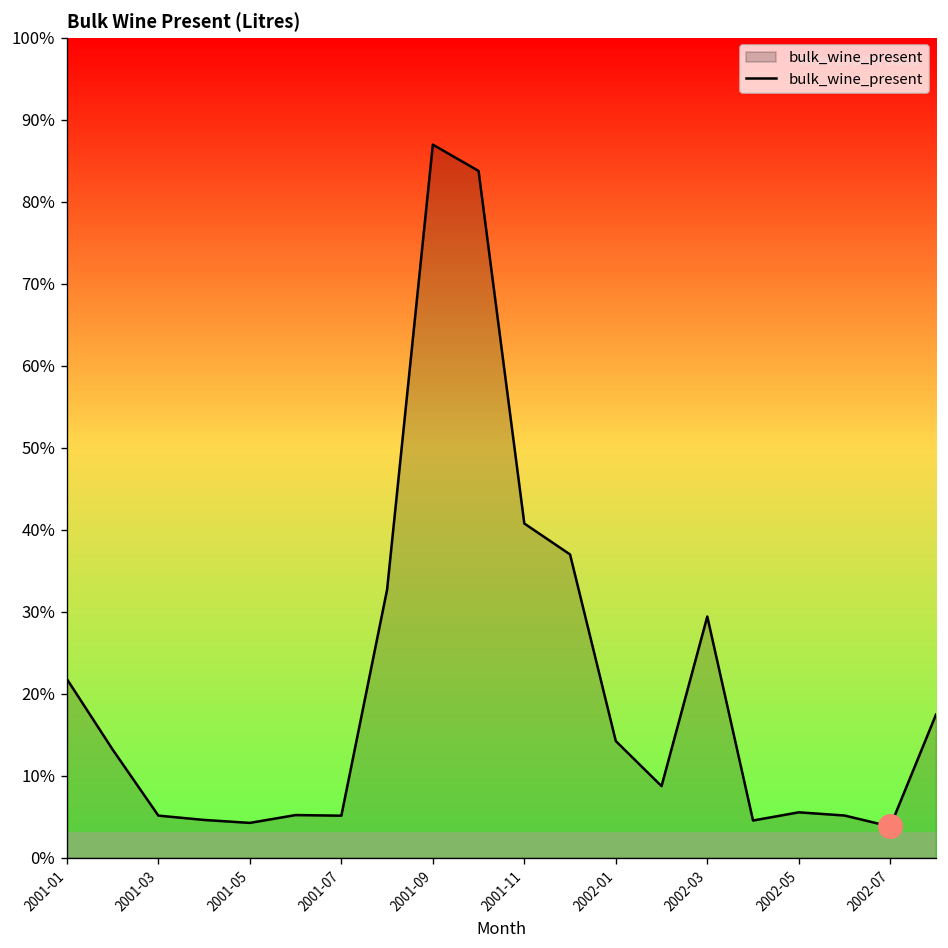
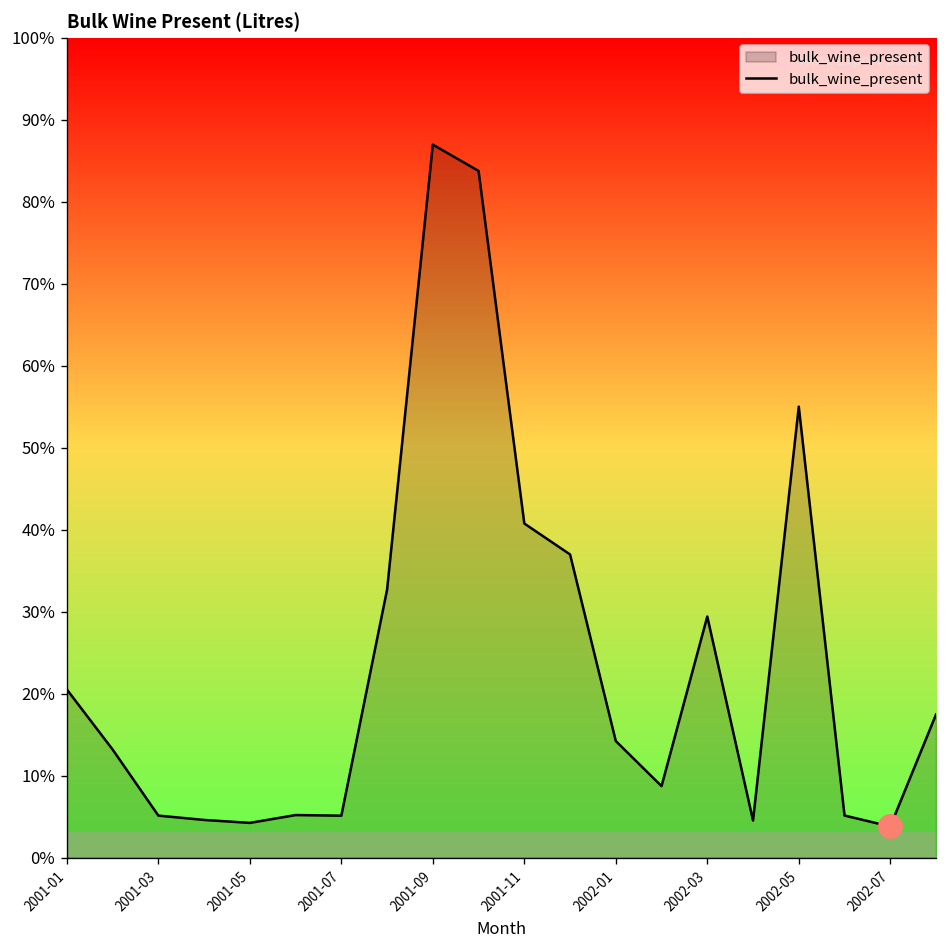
bulk_wine_present, 2001-01: 22% -> 21%
bulk_wine_present, 2002-05: 6% -> 55%
